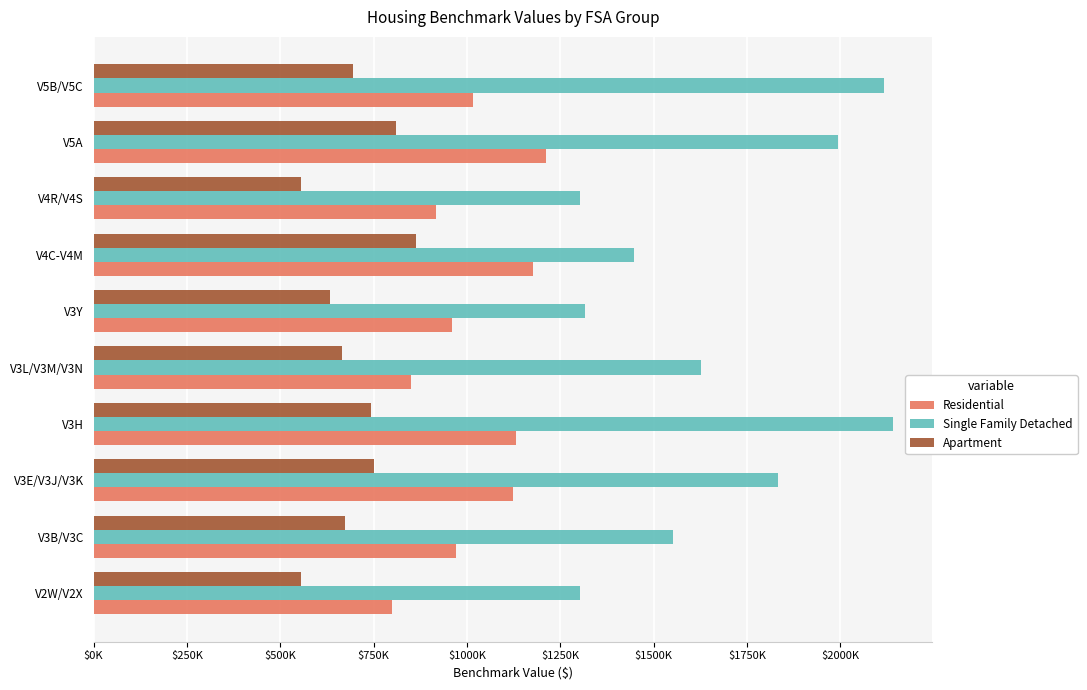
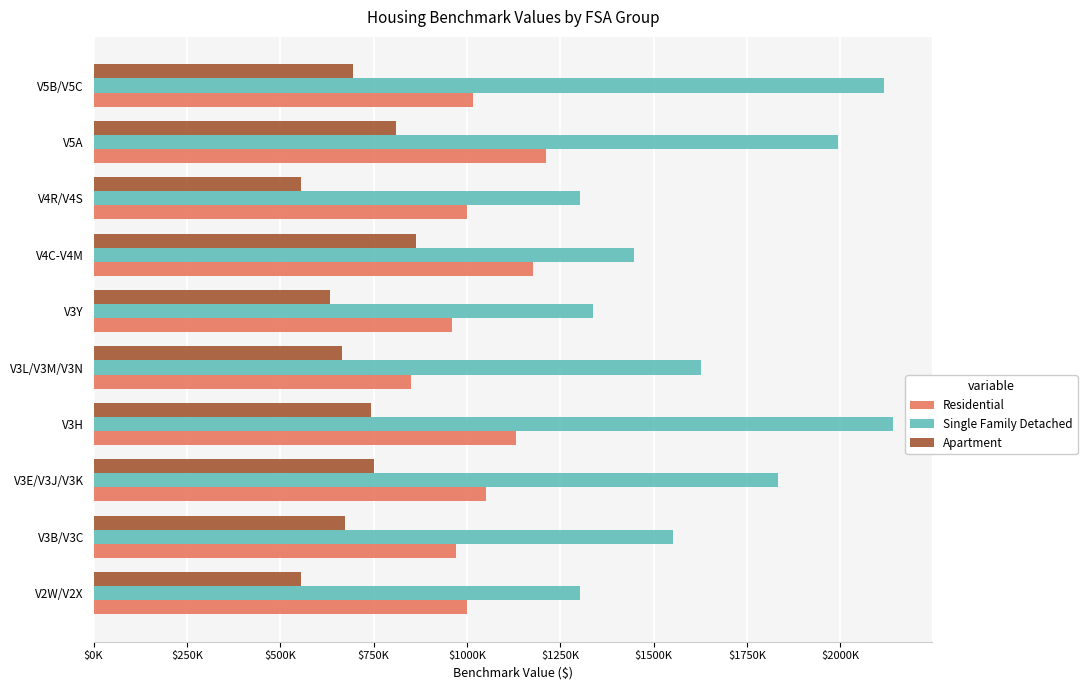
Residential, V4R/V4S: $920000 -> $1000000
Single Family Detached, V3Y: $1320000 -> $1340000
Residential, V3E/V3J/V3K: $1120000 -> $1050000
Residential, V2W/V2X: $800000 -> $1000000
